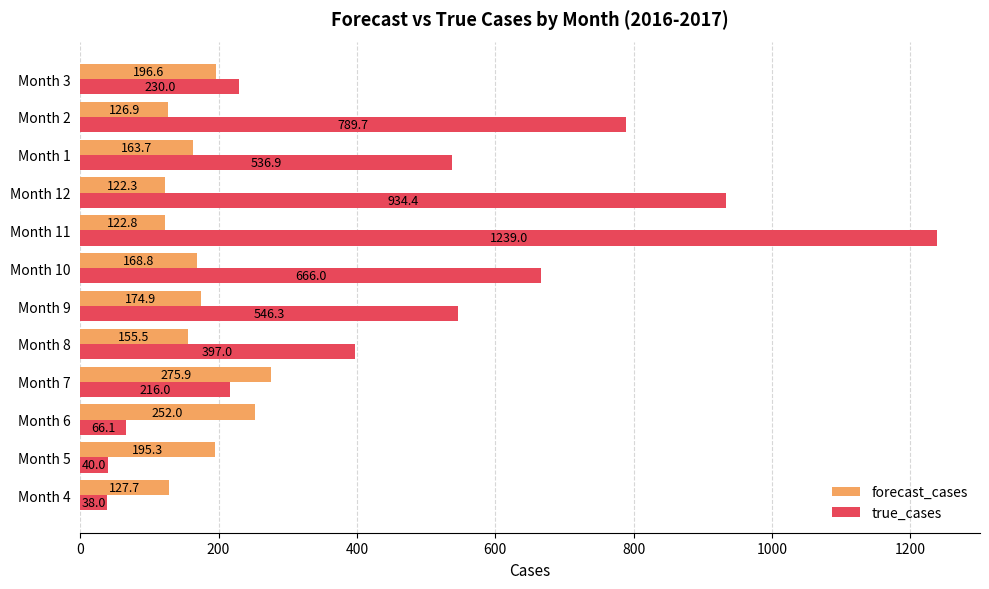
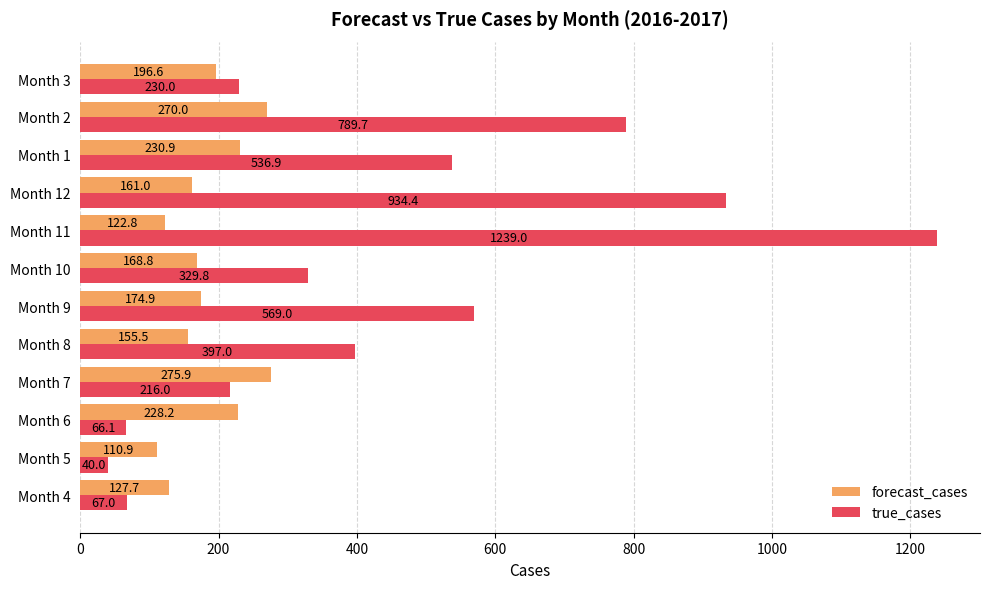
forecast_cases, Month 2: 126.9 -> 270.0
forecast_cases, Month 1: 163.7 -> 230.9
forecast_cases, Month 12: 122.3 -> 161.0
true_cases, Month 10: 666.0 -> 329.8
true_cases, Month 9: 546.3 -> 569.0
forecast_cases, Month 6: 252.0 -> 228.2
forecast_cases, Month 5: 195.3 -> 110.9
true_cases, Month 4: 38.0 -> 67.0
